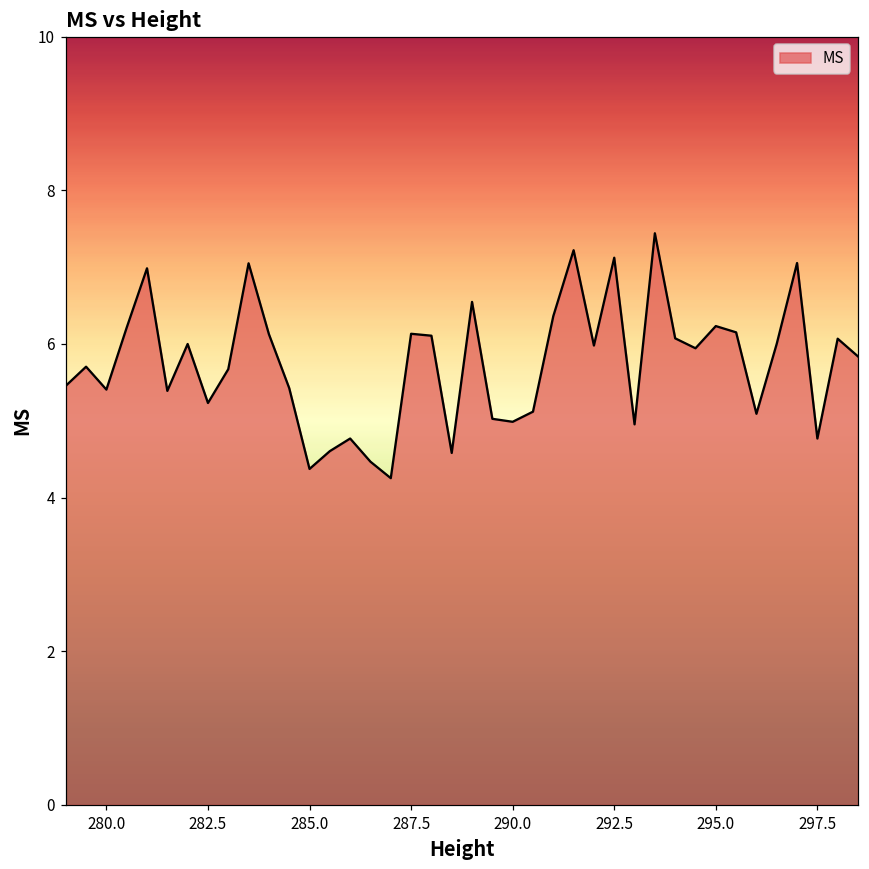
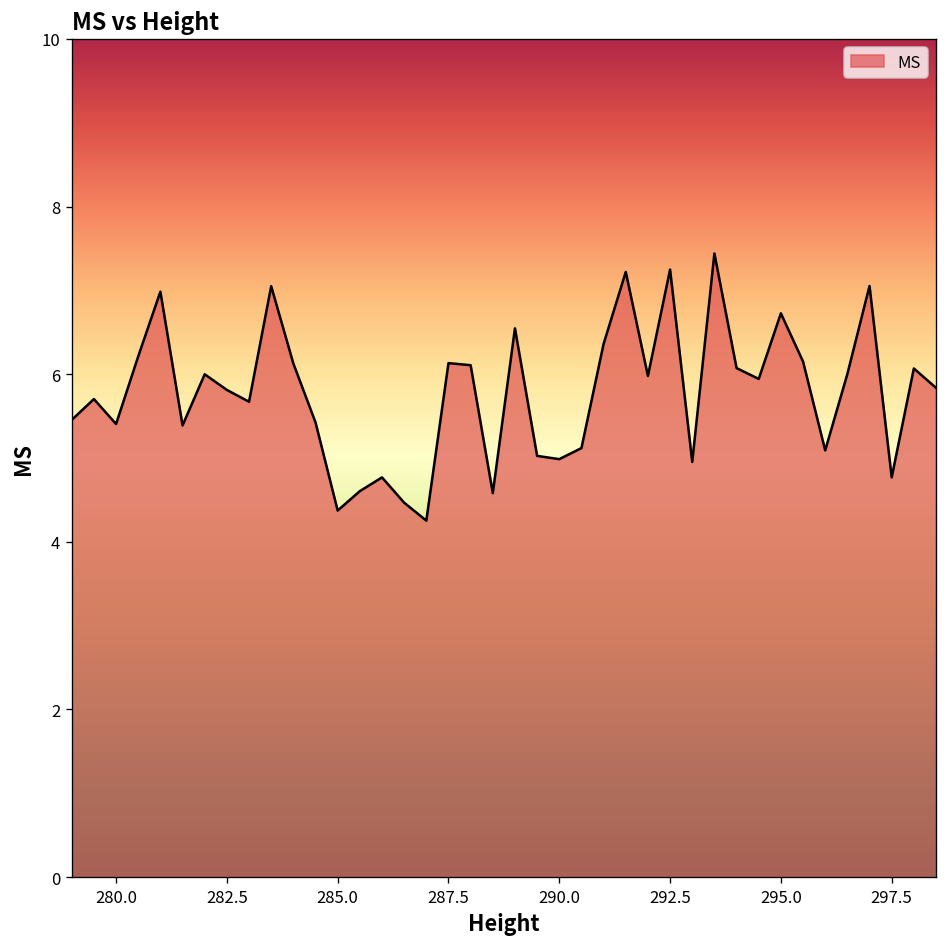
282.5: 5.2 -> 5.8
292.5: 7.1 -> 7.2
295.0: 6.2 -> 6.7
